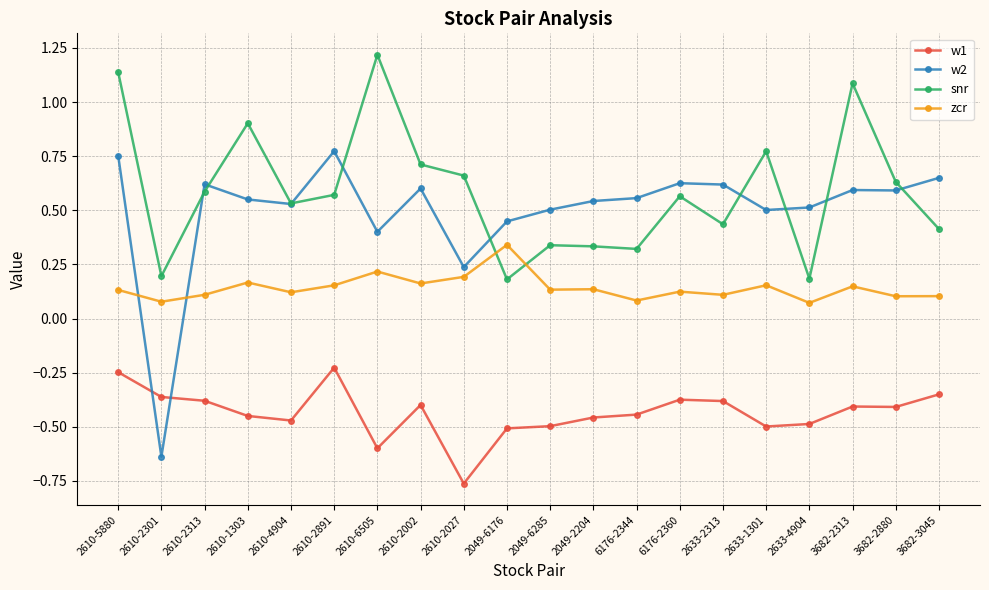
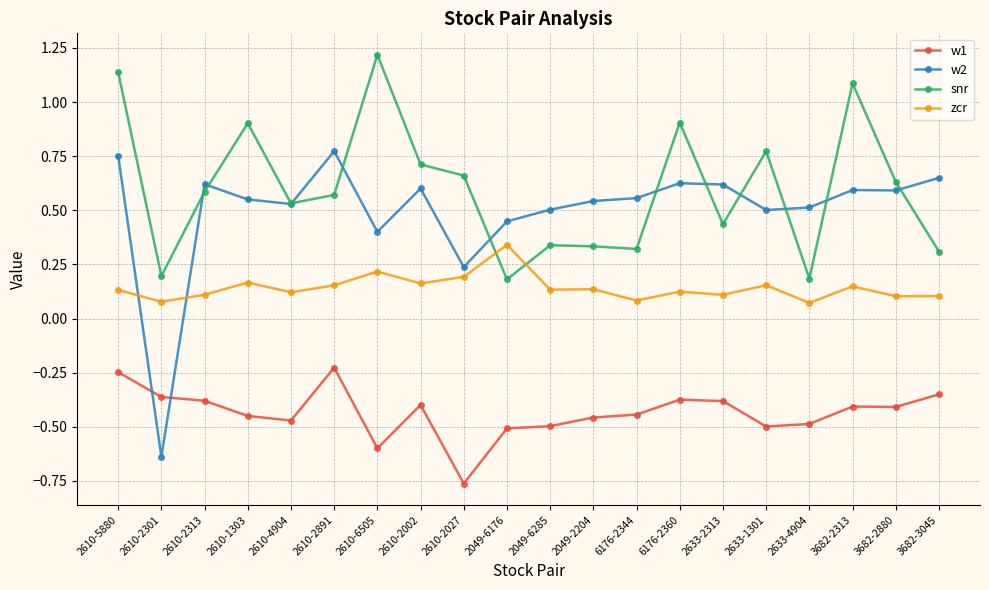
snr, 6176-2360: 0.57 -> 0.91
snr, 3682-3045: 0.41 -> 0.31
